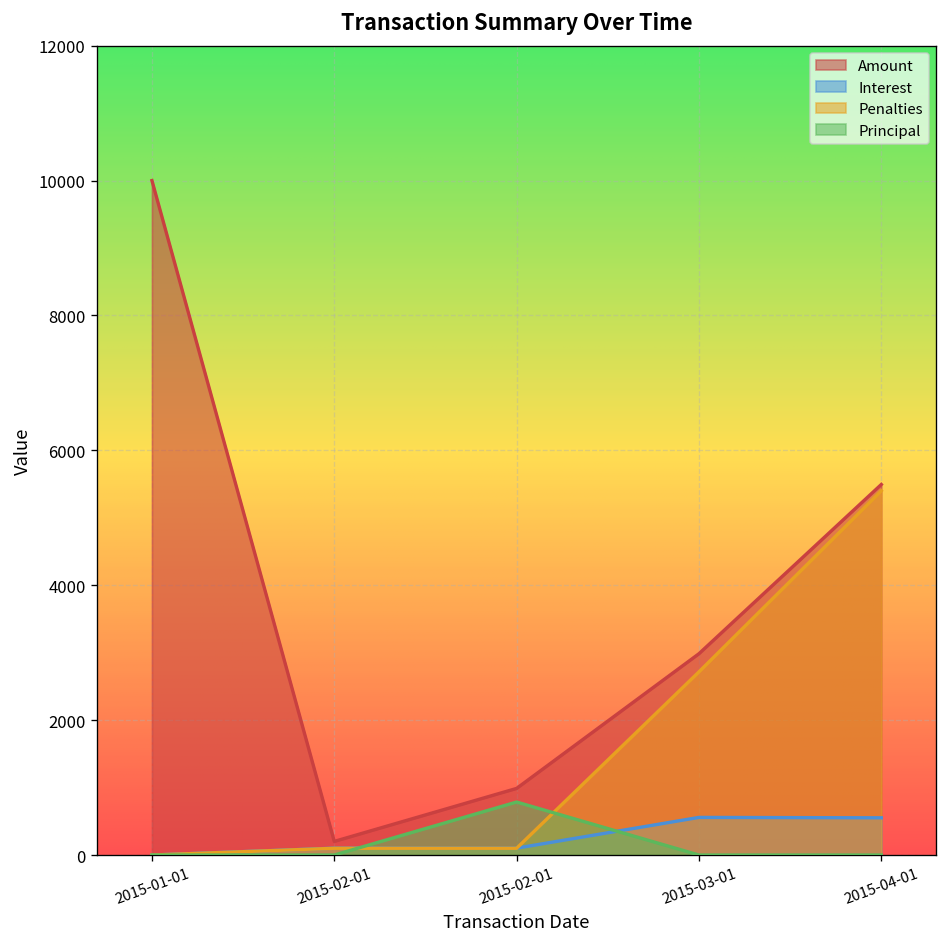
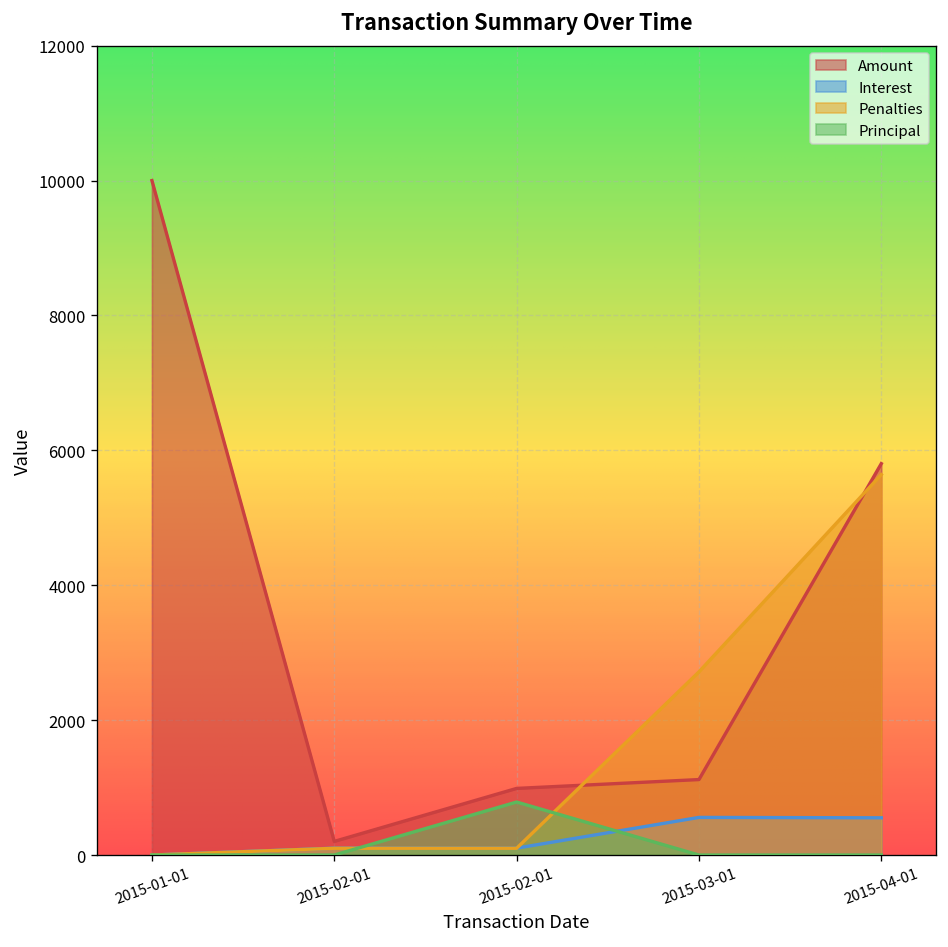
Amount, 2015-03-01: 3000 -> 1100
Amount, 2015-04-01: 5500 -> 5800
Penalties, 2015-04-01: 5400 -> 5600
